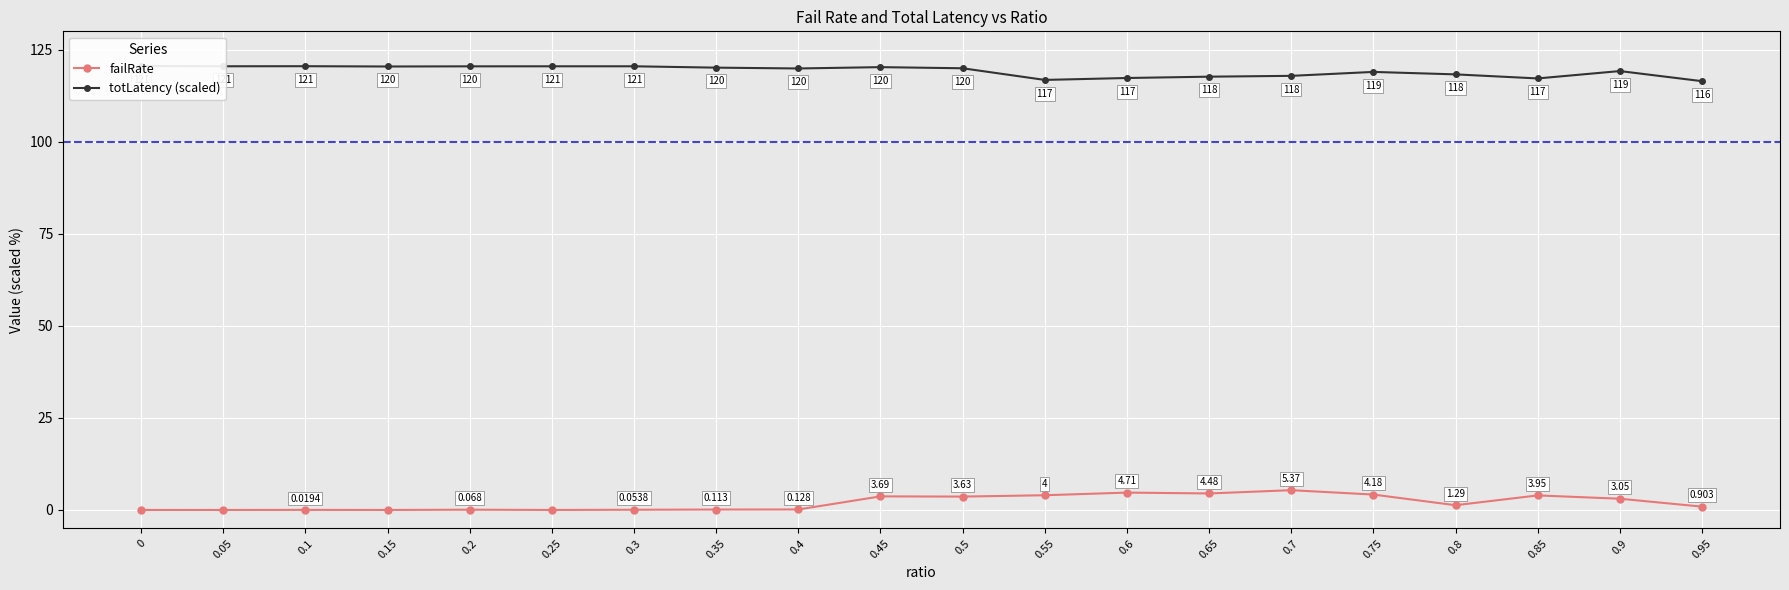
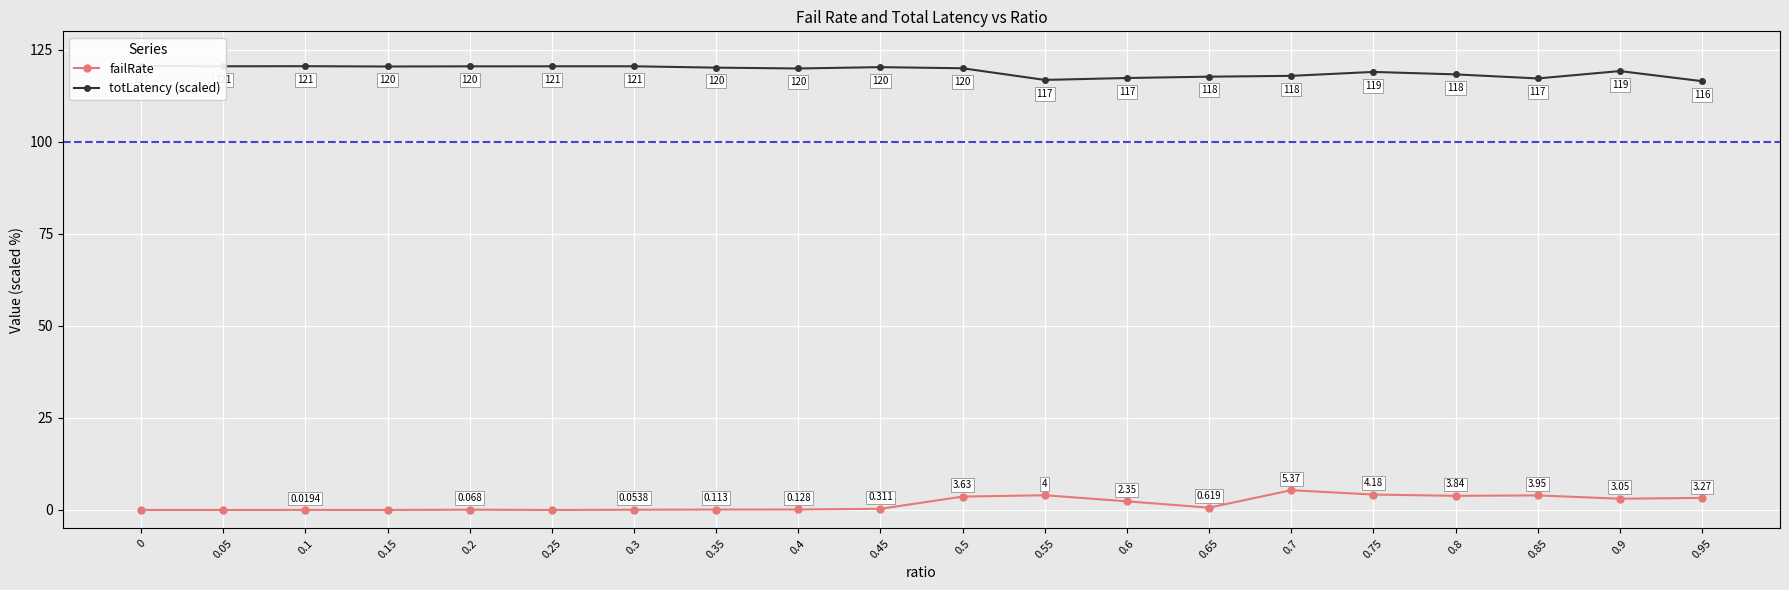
failRate, 0.45: 3.69 -> 0.311
failRate, 0.6: 4.71 -> 2.35
failRate, 0.65: 4.48 -> 0.619
failRate, 0.8: 1.29 -> 3.84
failRate, 0.95: 0.903 -> 3.27
